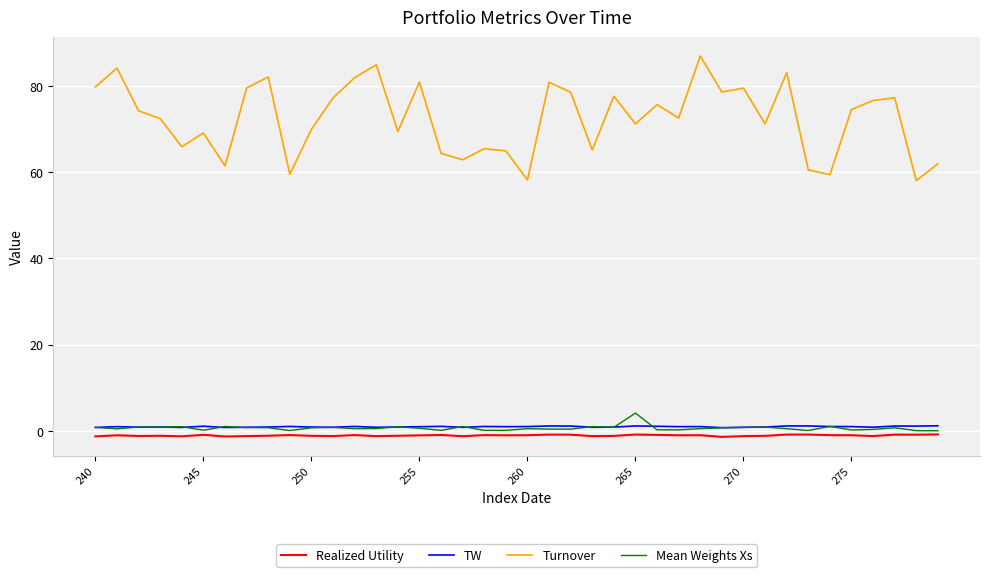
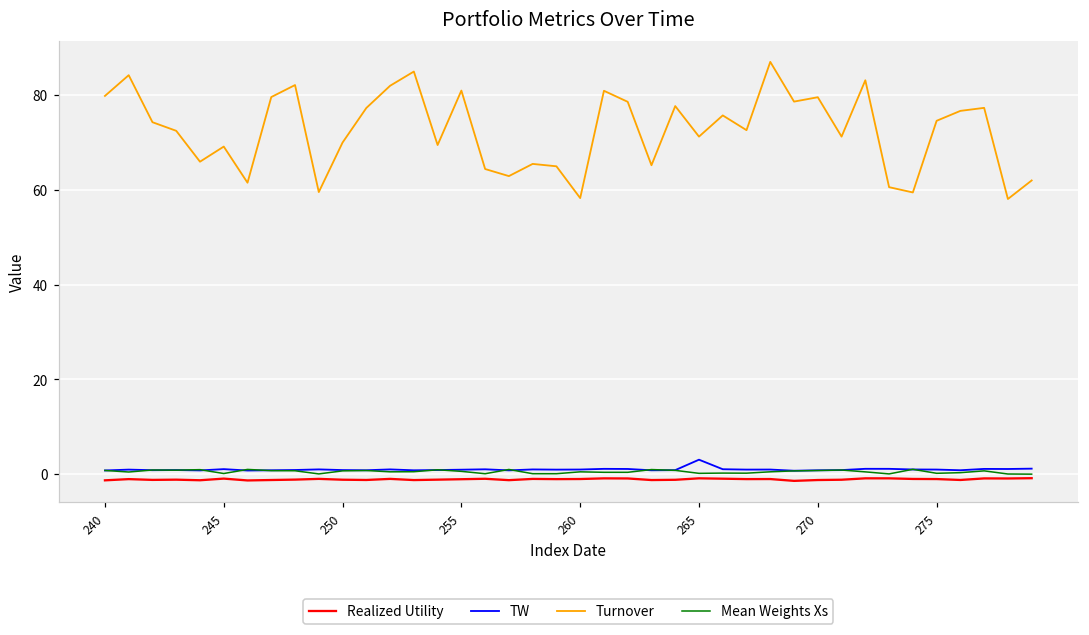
TW, 265: 1 -> 3
Mean Weights Xs, 265: 4 -> 0
